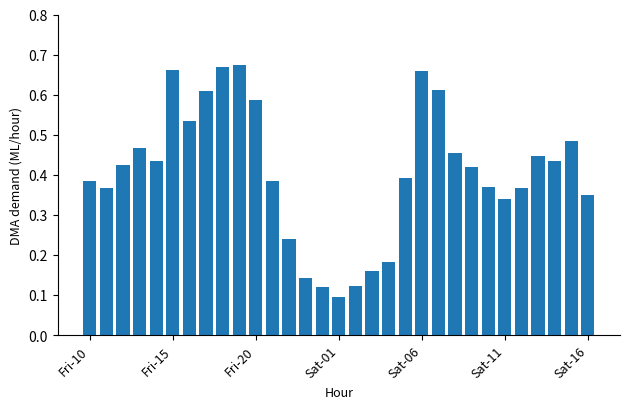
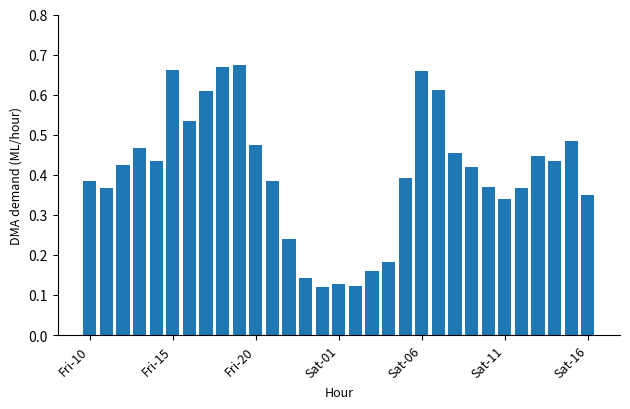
Fri-20: 0.59 -> 0.47
Sat-01: 0.10 -> 0.13
